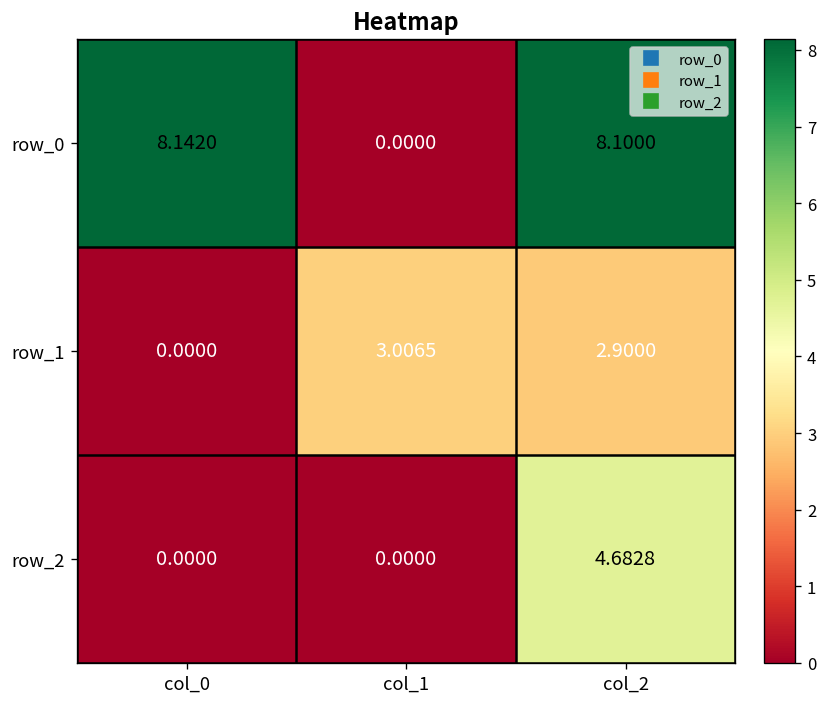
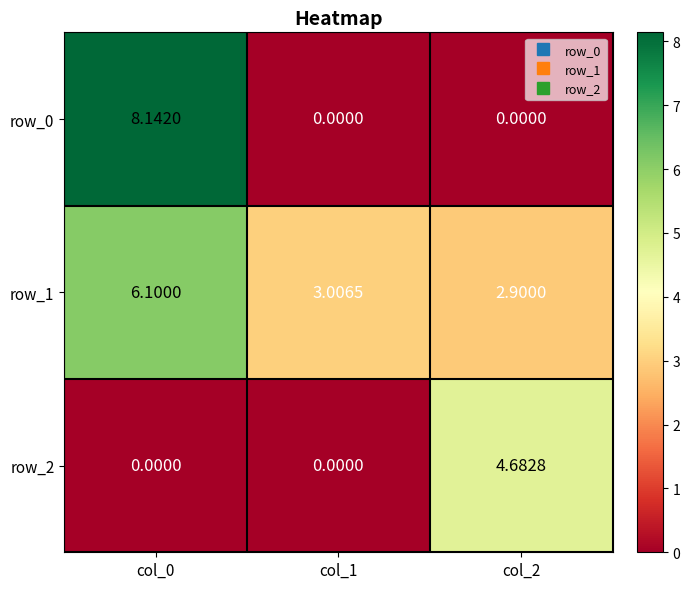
row_0, col_2: 8.1000 -> 0.0000
row_1, col_0: 0.0000 -> 6.1000
